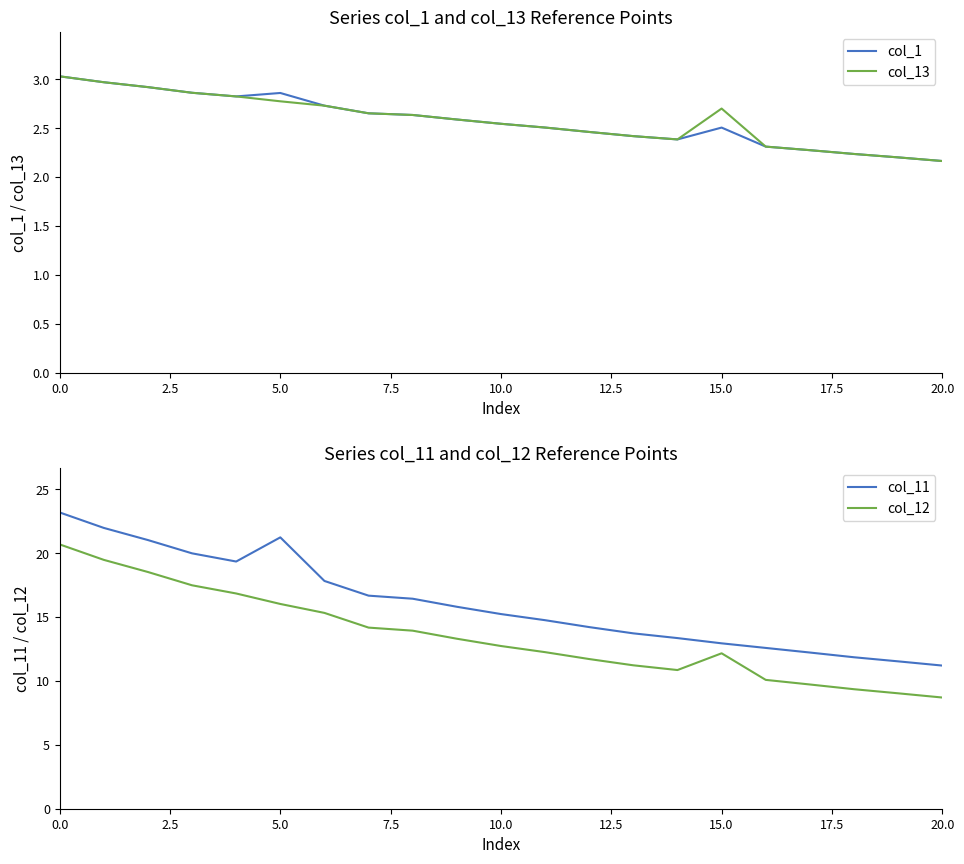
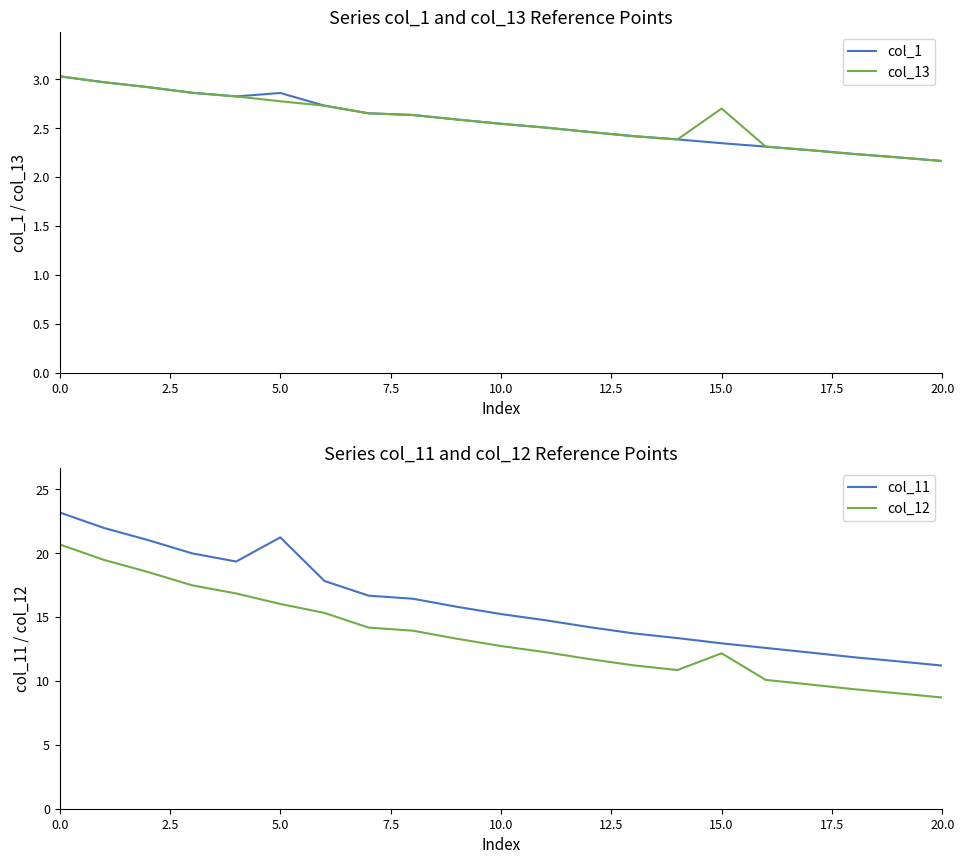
Series col_1 and col_13 Reference Points, col_1, 15.0: 2.5 -> 2.3
